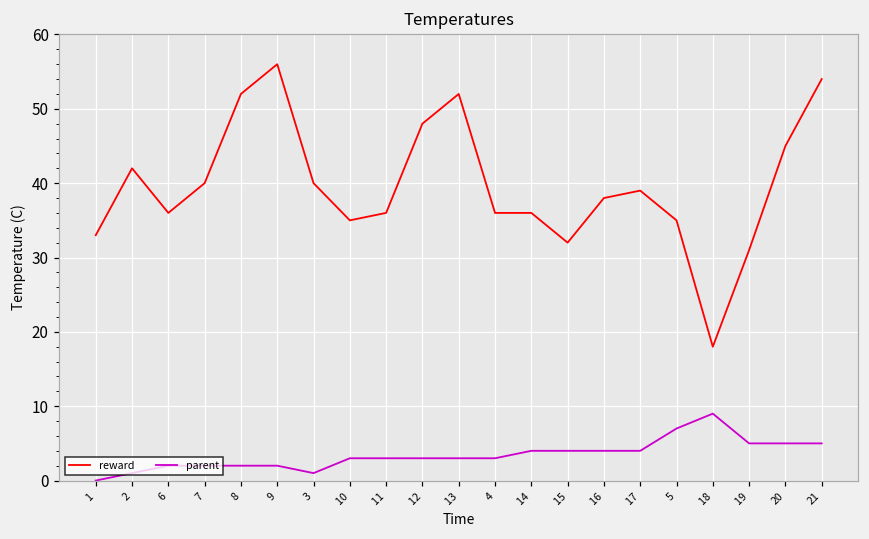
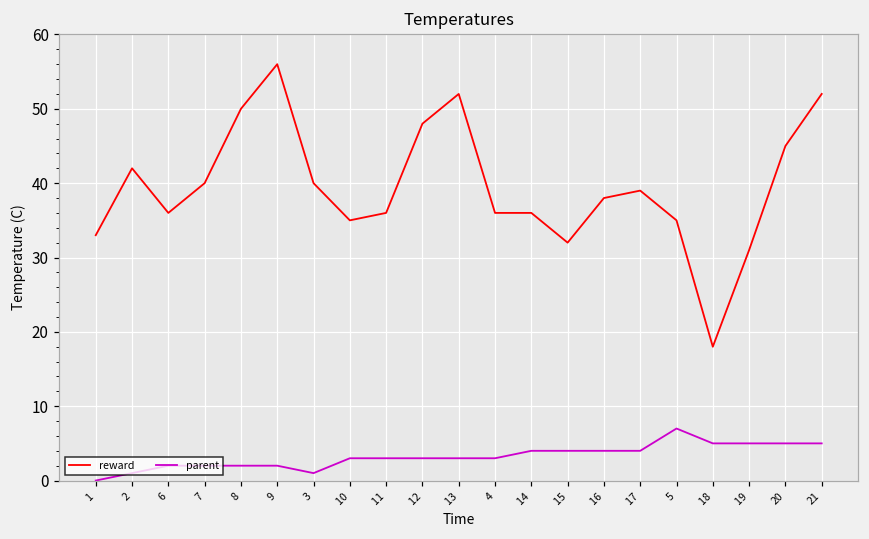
reward, 8: 52 -> 50
parent, 18: 9 -> 5
reward, 21: 54 -> 52
